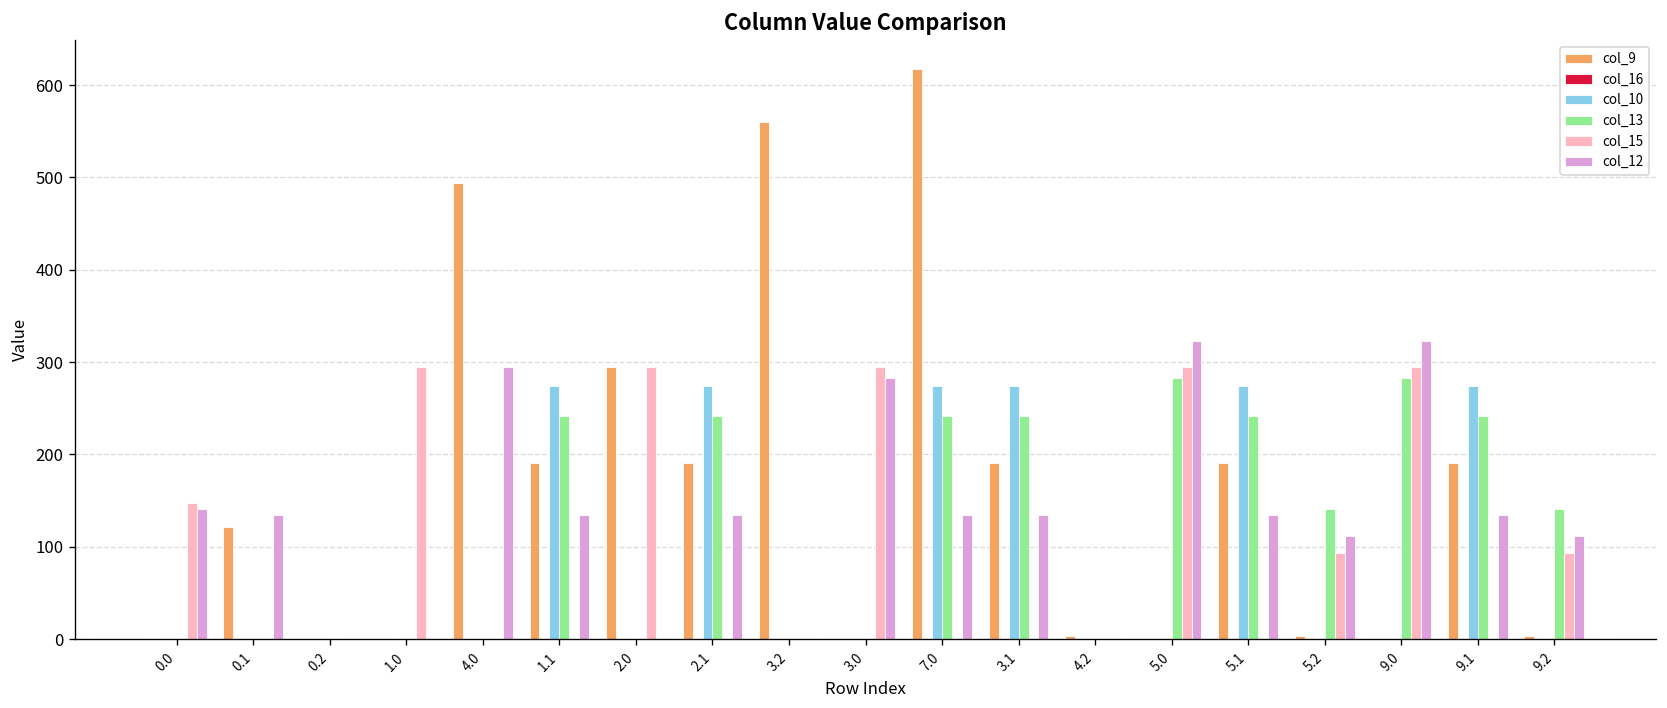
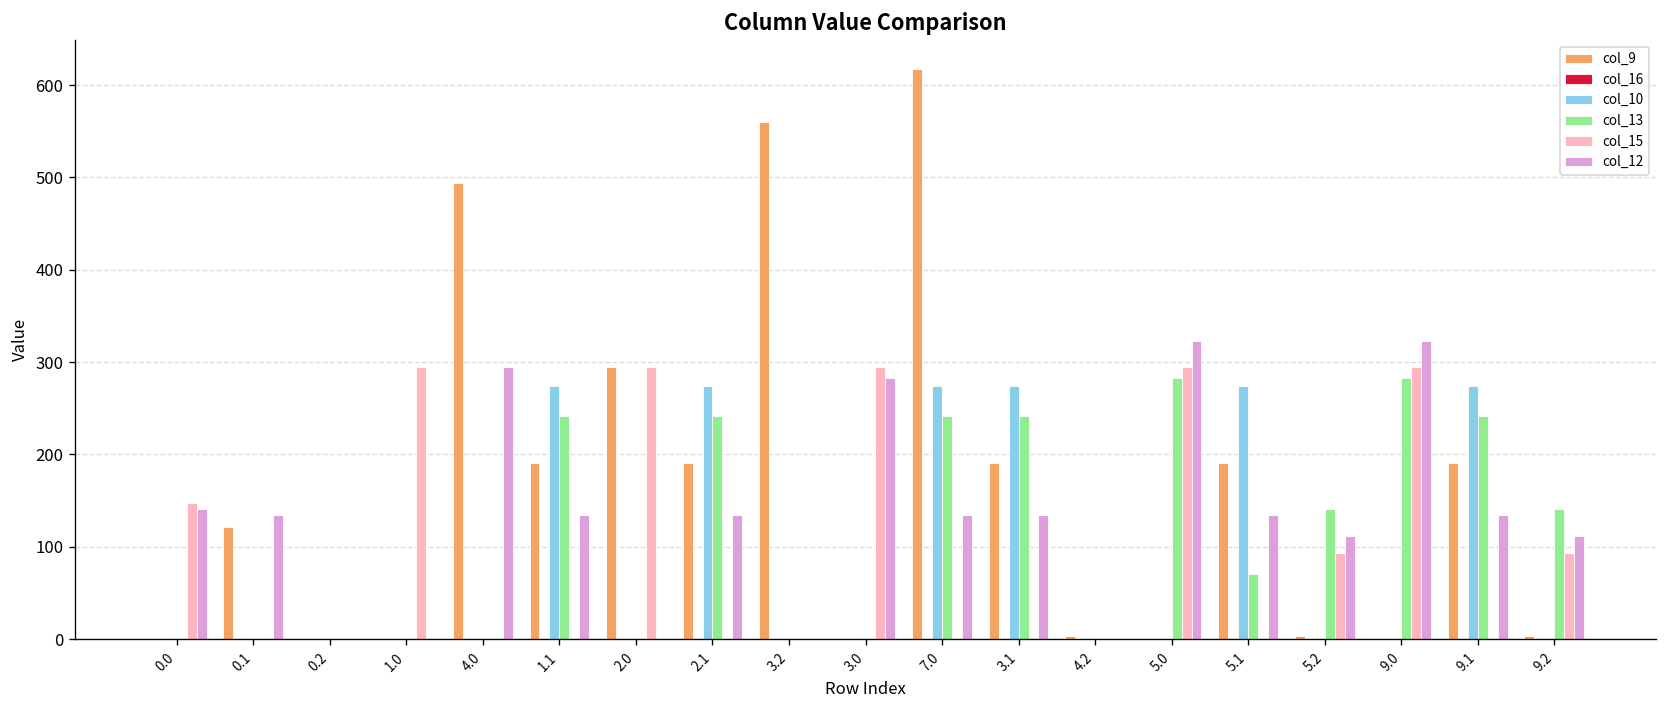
col_13, 5.1: 240 -> 70
